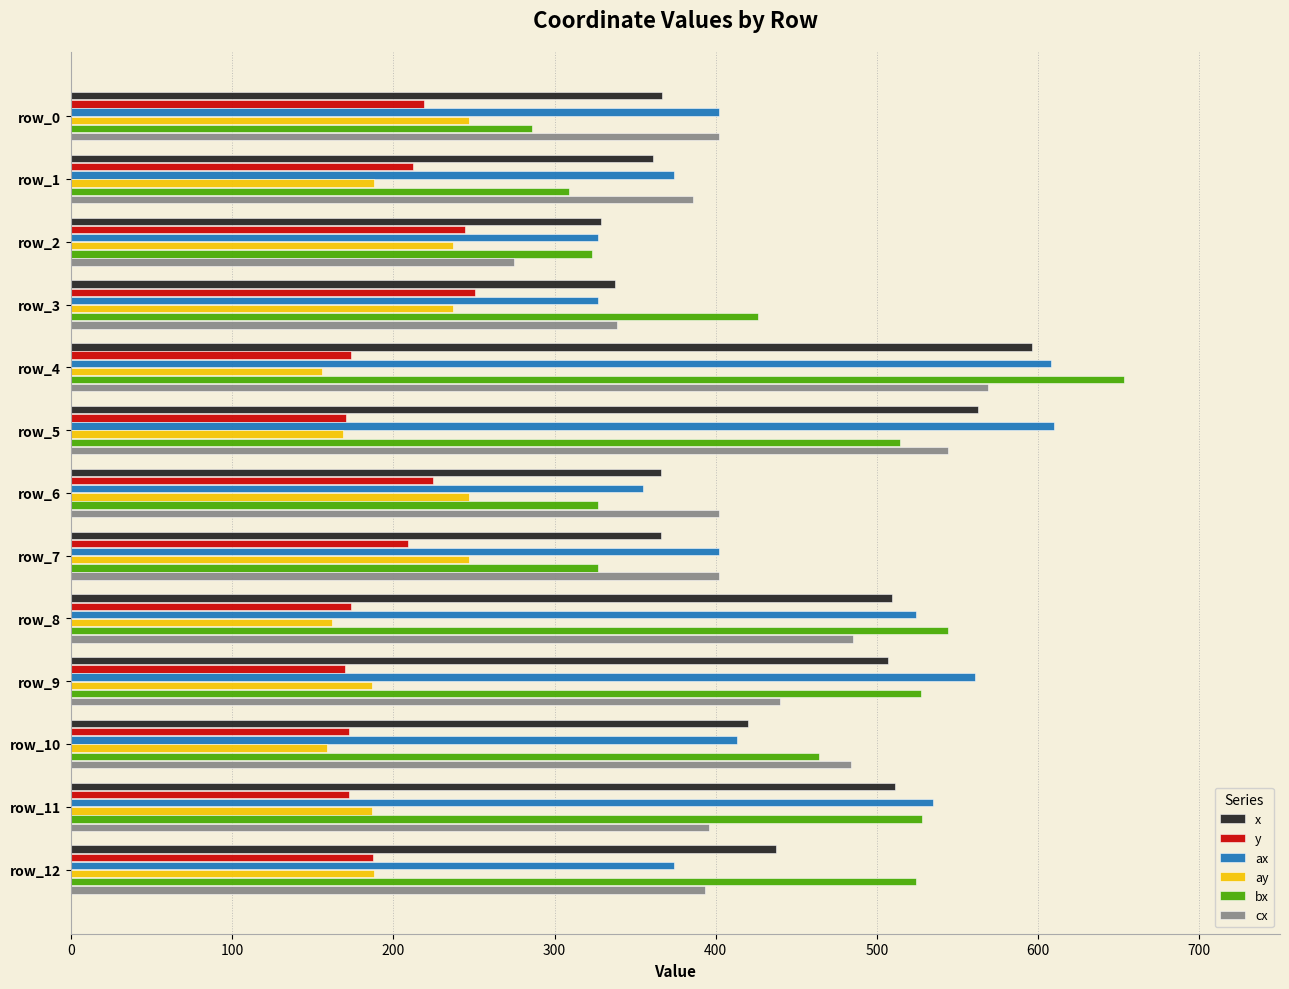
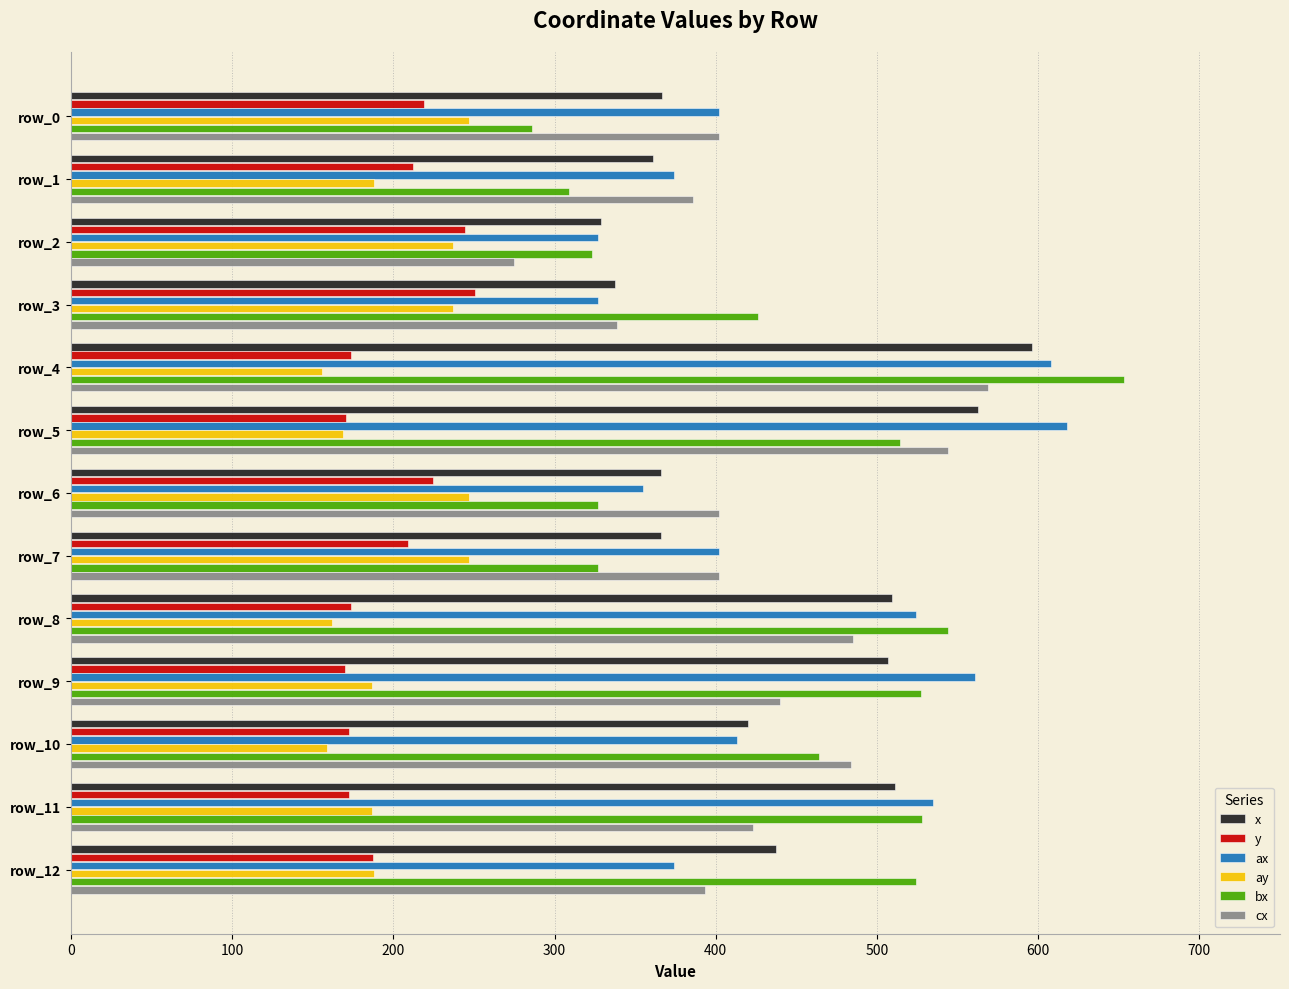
ax, row_5: 610 -> 618
cx, row_11: 396 -> 423
